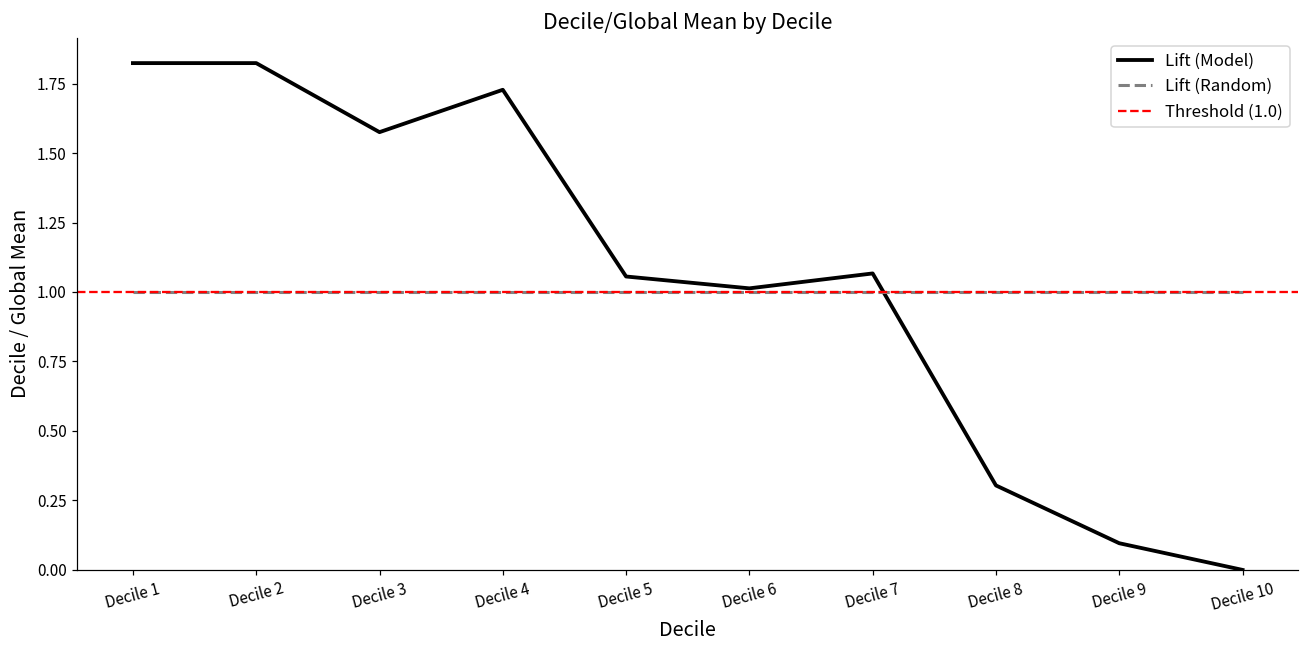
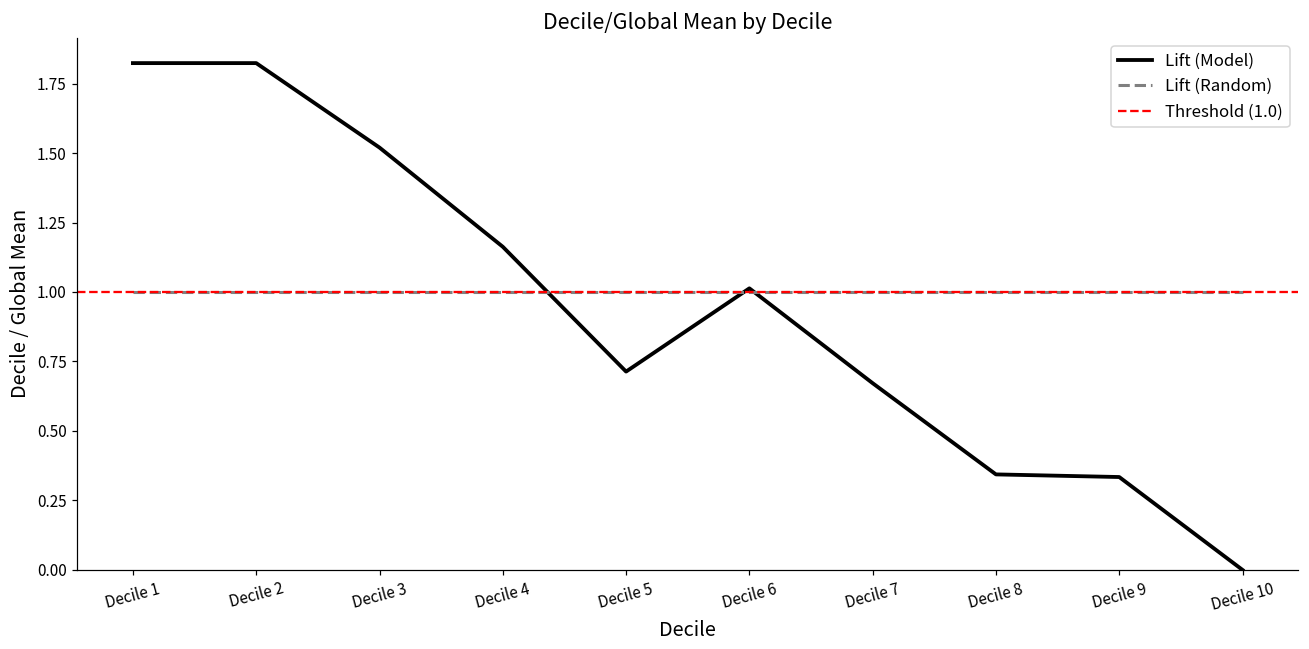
Lift (Model), Decile 3: 1.58 -> 1.52
Lift (Model), Decile 4: 1.73 -> 1.16
Lift (Model), Decile 5: 1.06 -> 0.71
Lift (Model), Decile 7: 1.07 -> 0.67
Lift (Model), Decile 8: 0.30 -> 0.34
Lift (Model), Decile 9: 0.10 -> 0.33
